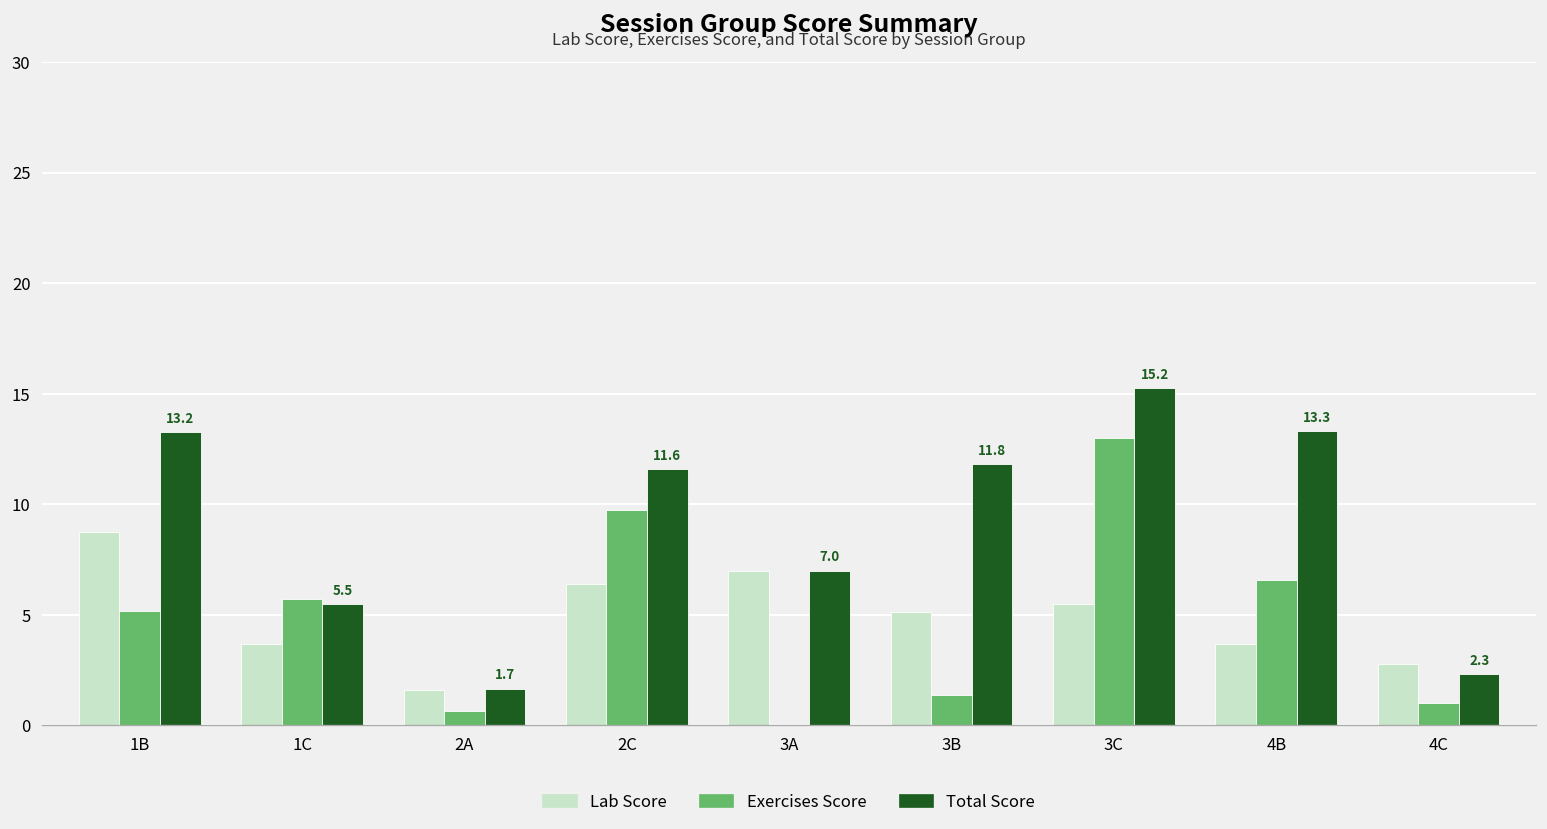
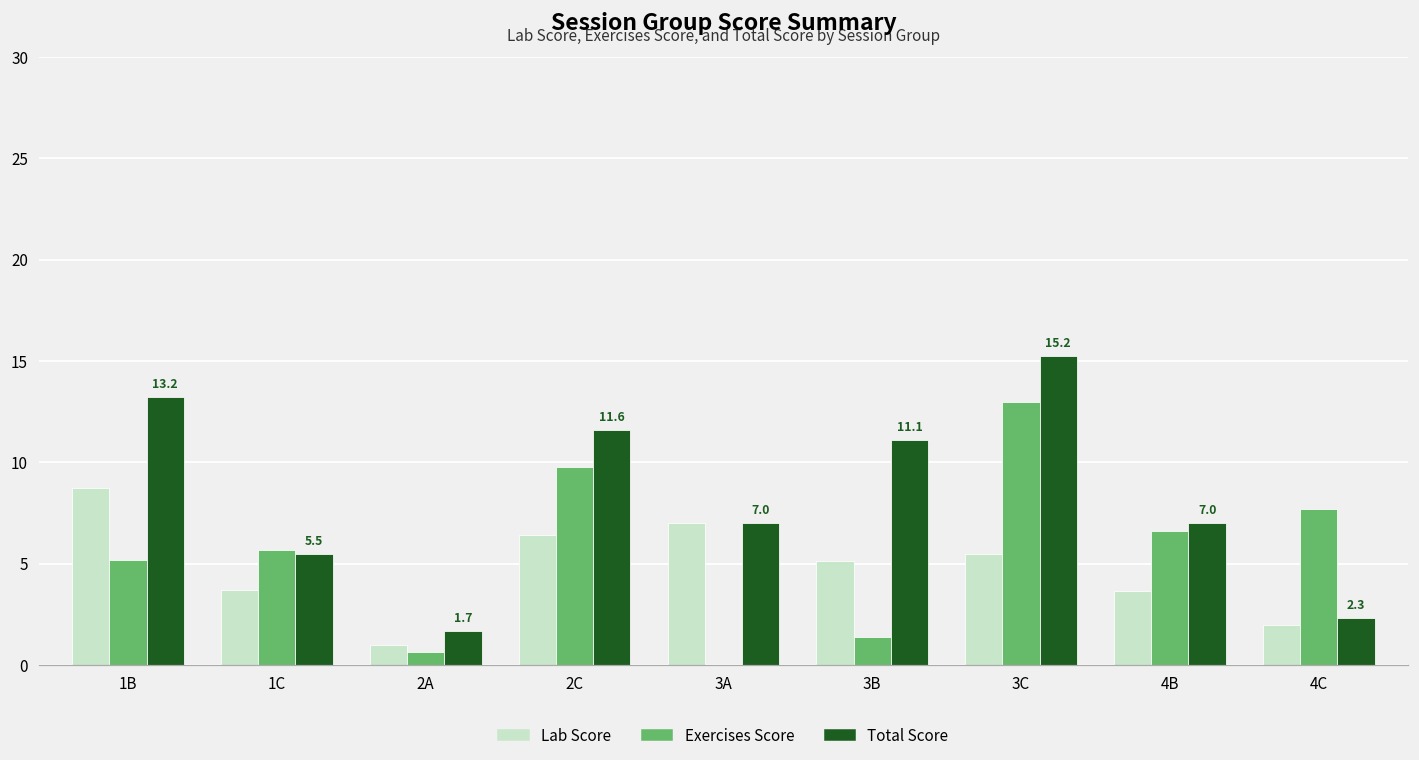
Lab Score, 2A: 1.6 -> 1.0
Total Score, 3B: 11.8 -> 11.1
Total Score, 4B: 13.3 -> 7.0
Lab Score, 4C: 2.8 -> 2.0
Exercises Score, 4C: 1.0 -> 7.7
